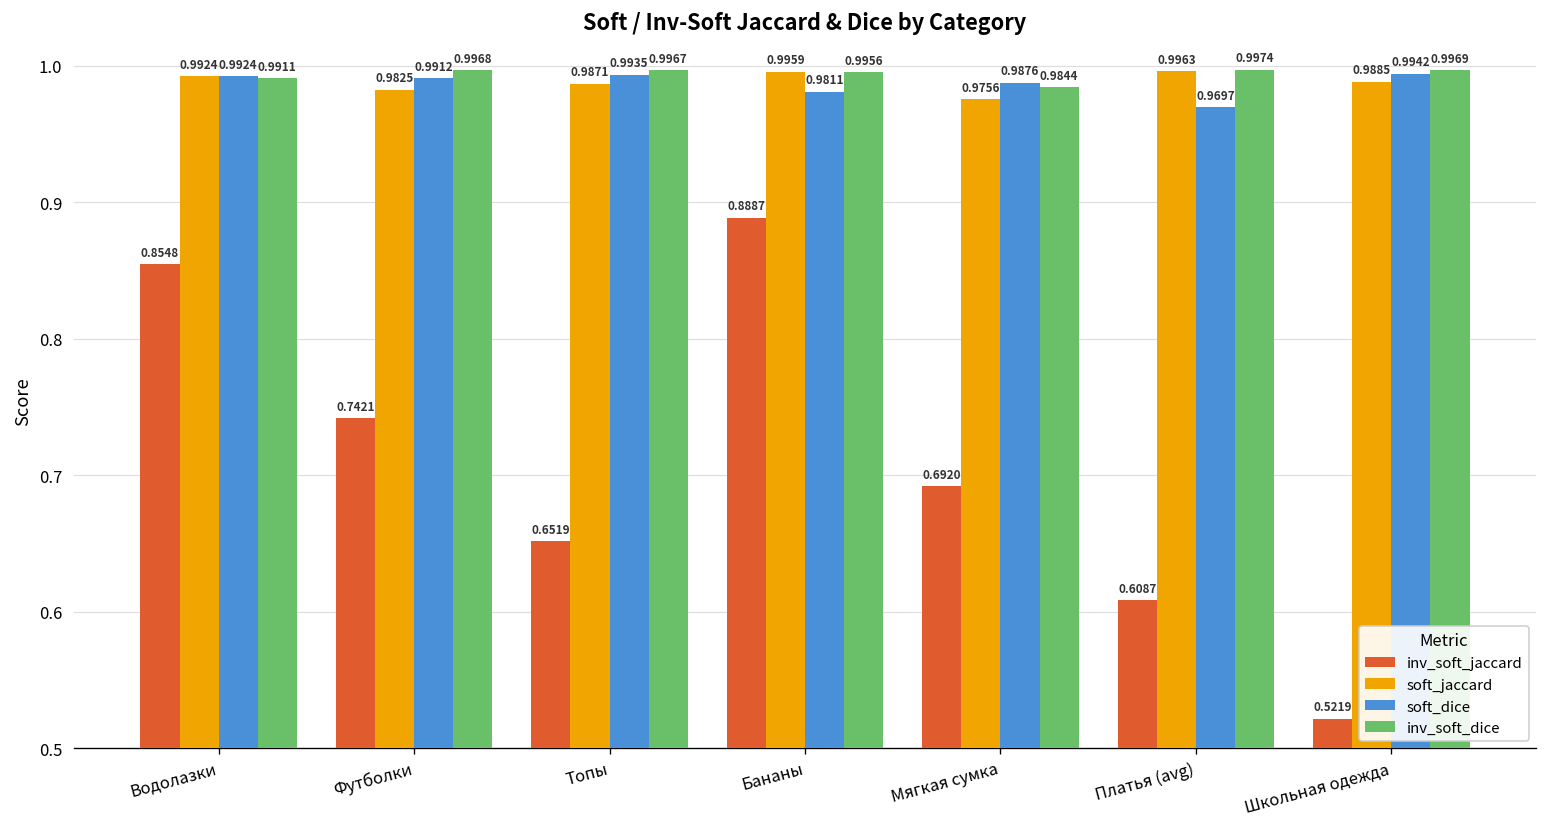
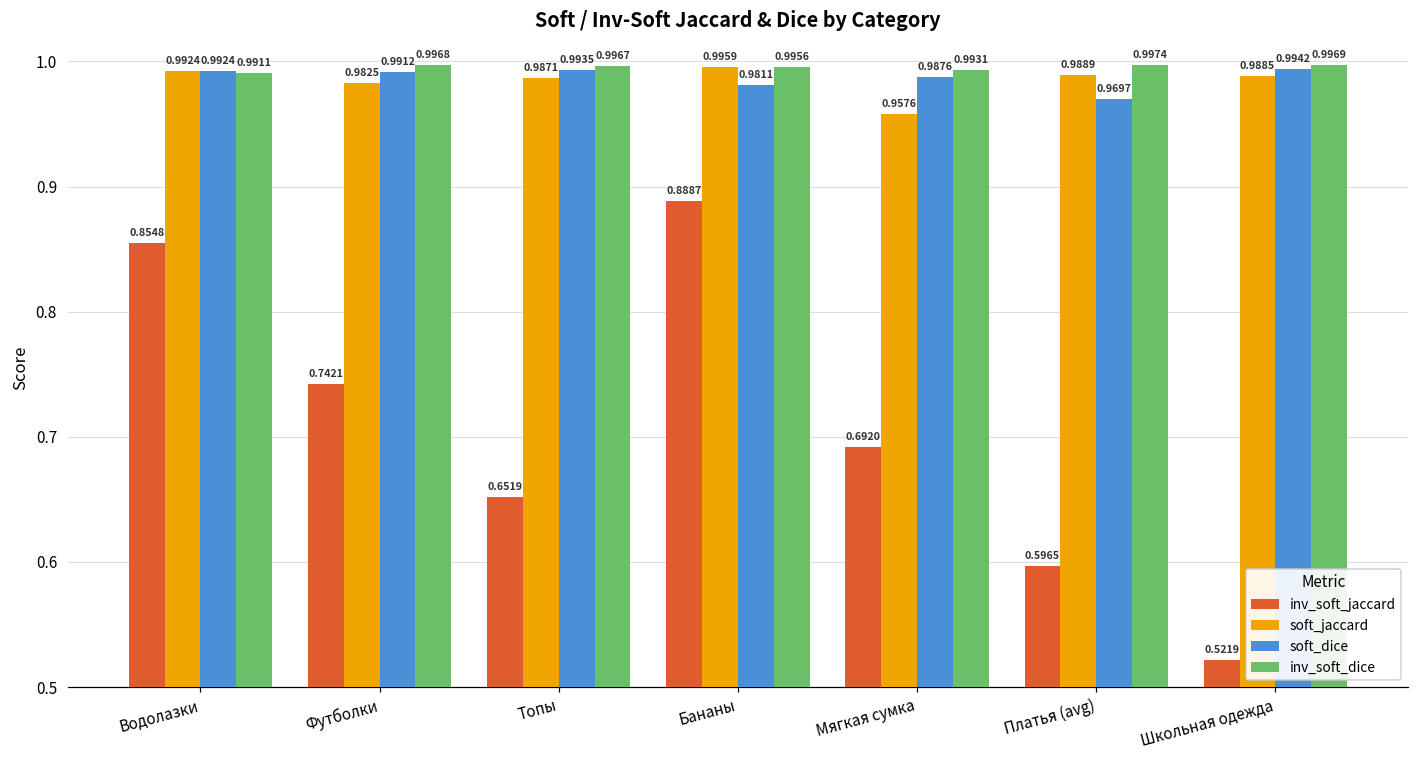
soft_jaccard, Мягкая сумка: 0.9756 -> 0.9576
inv_soft_dice, Мягкая сумка: 0.9844 -> 0.9931
inv_soft_jaccard, Платья (avg): 0.6087 -> 0.5965
soft_jaccard, Платья (avg): 0.9963 -> 0.9889
